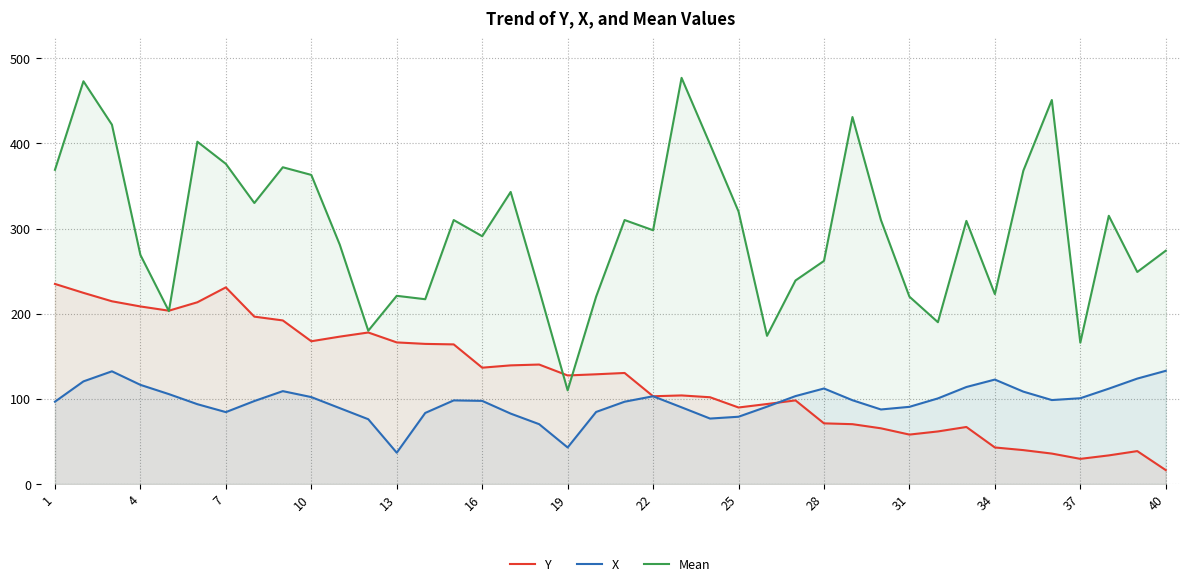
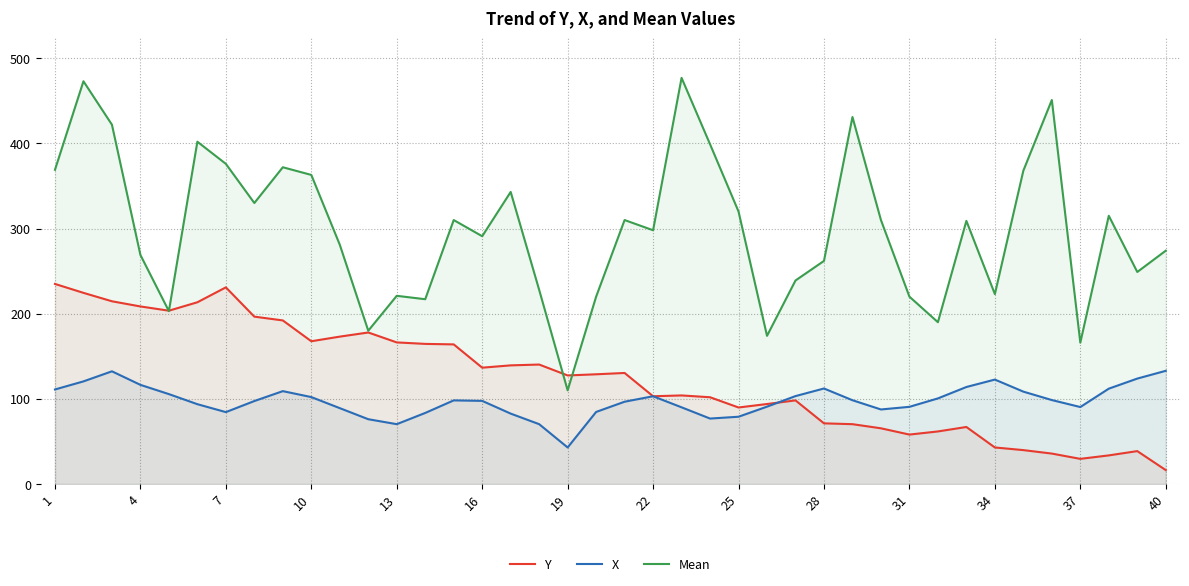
X, 1: 100 -> 110
X, 13: 40 -> 70
X, 37: 100 -> 90
